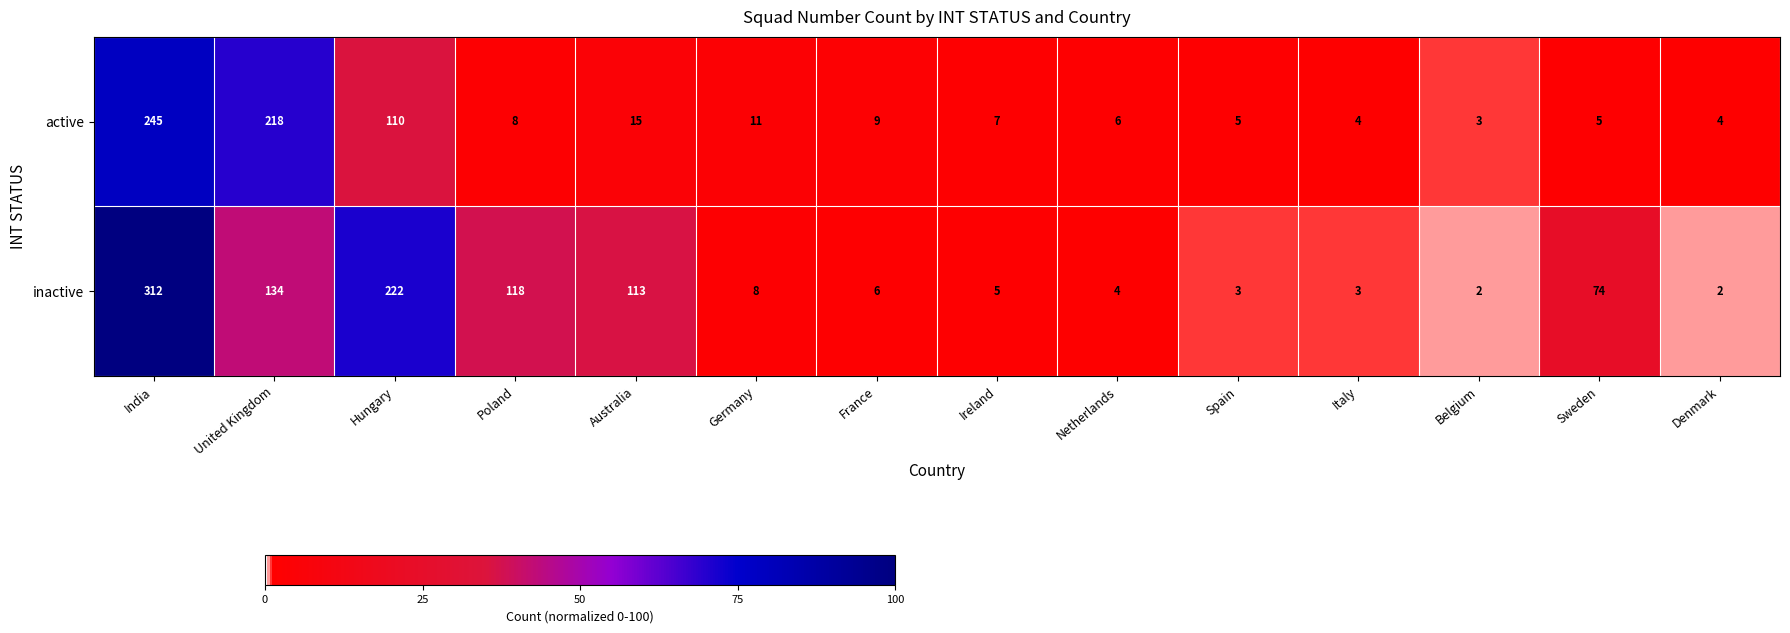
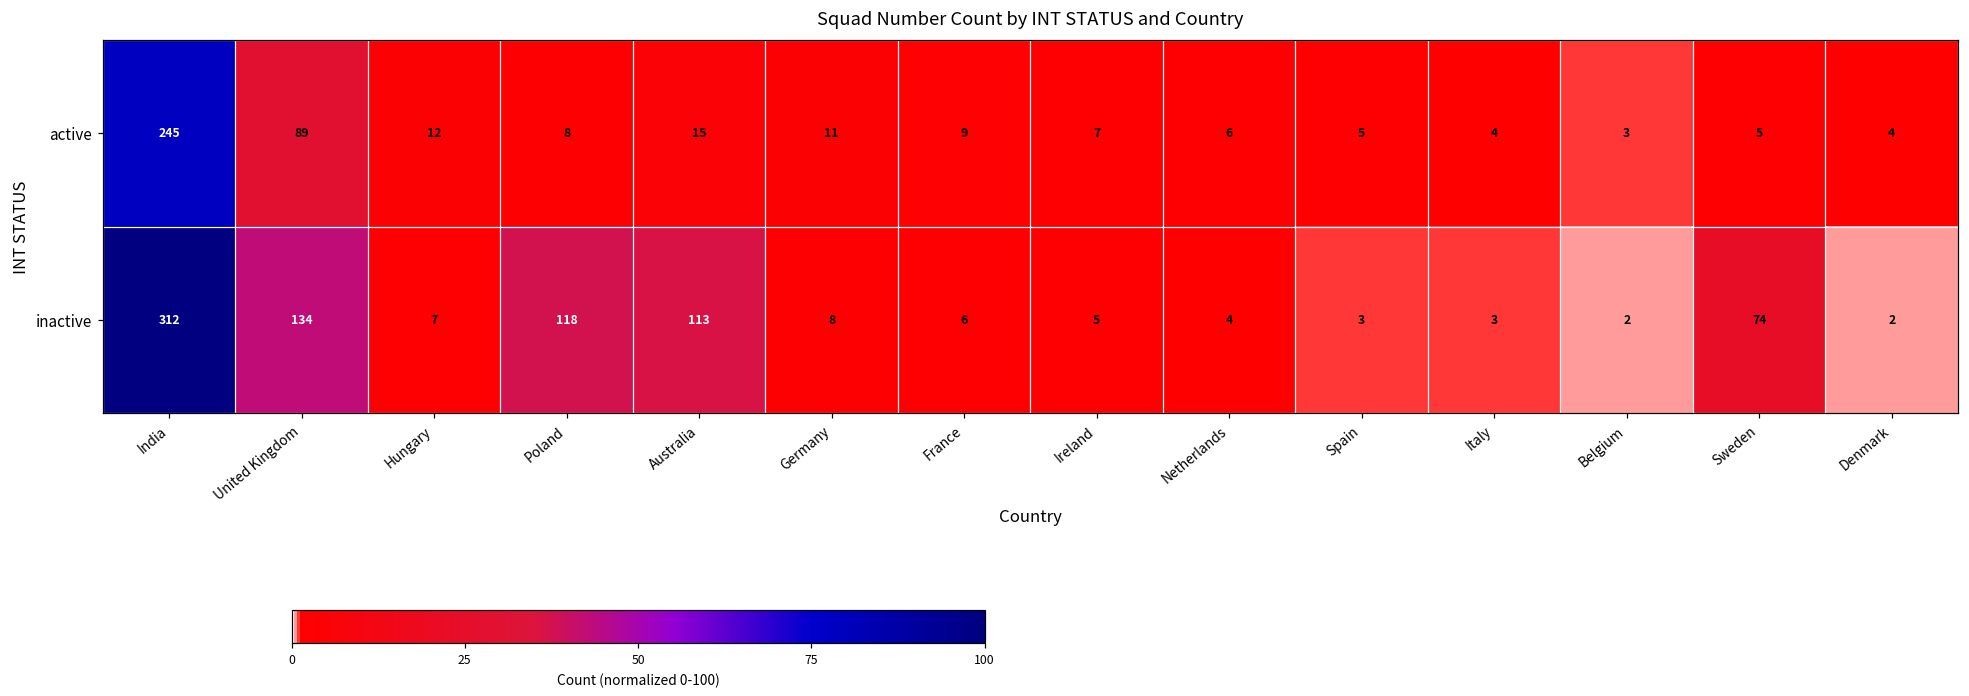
active, United Kingdom: 218 -> 89
active, Hungary: 110 -> 12
inactive, Hungary: 222 -> 7
